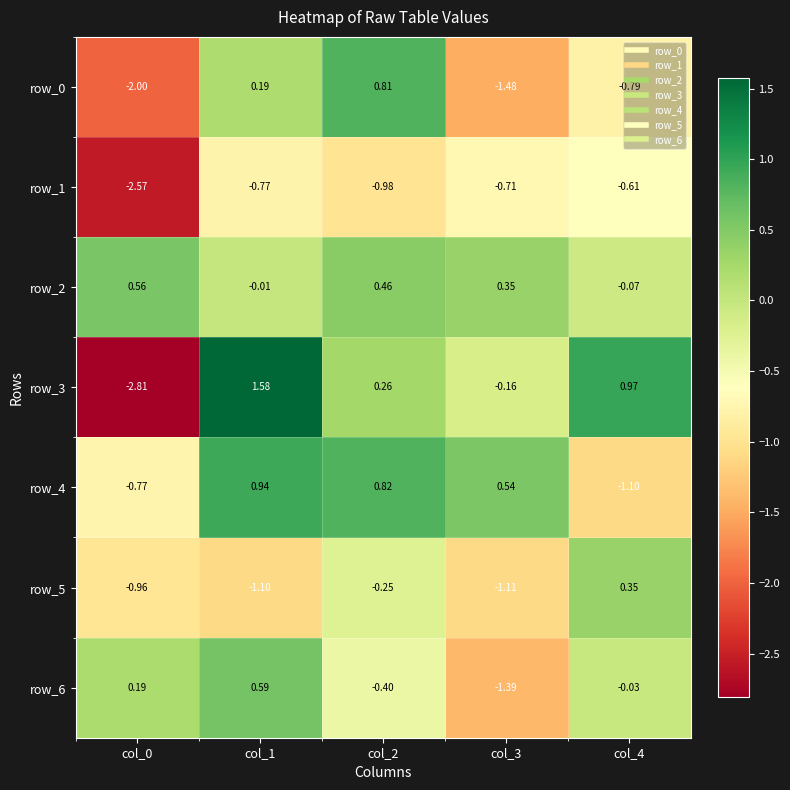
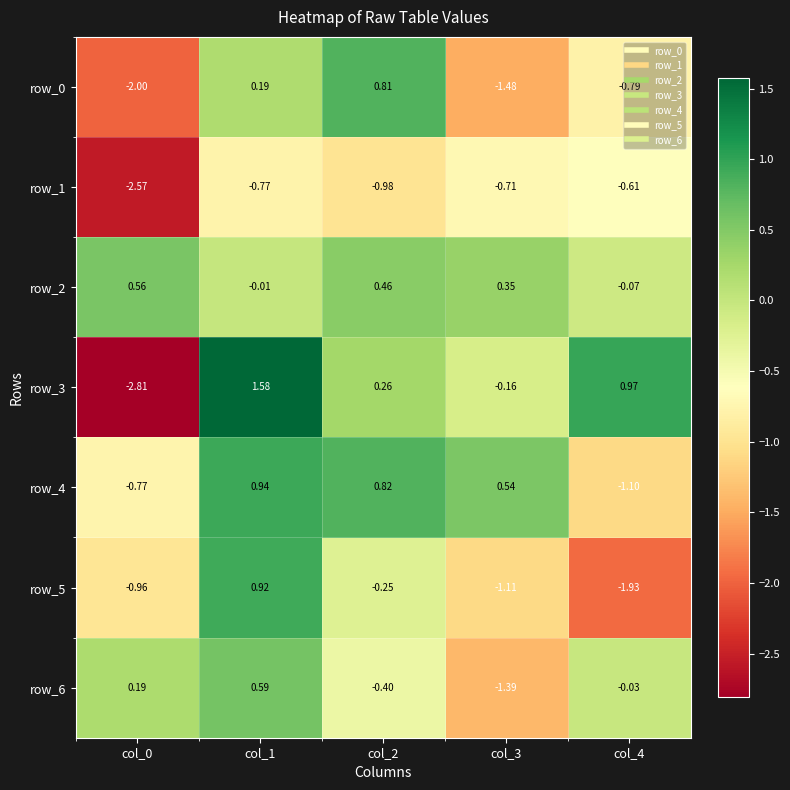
row_5, col_1: -1.10 -> 0.92
row_5, col_4: 0.35 -> -1.93
